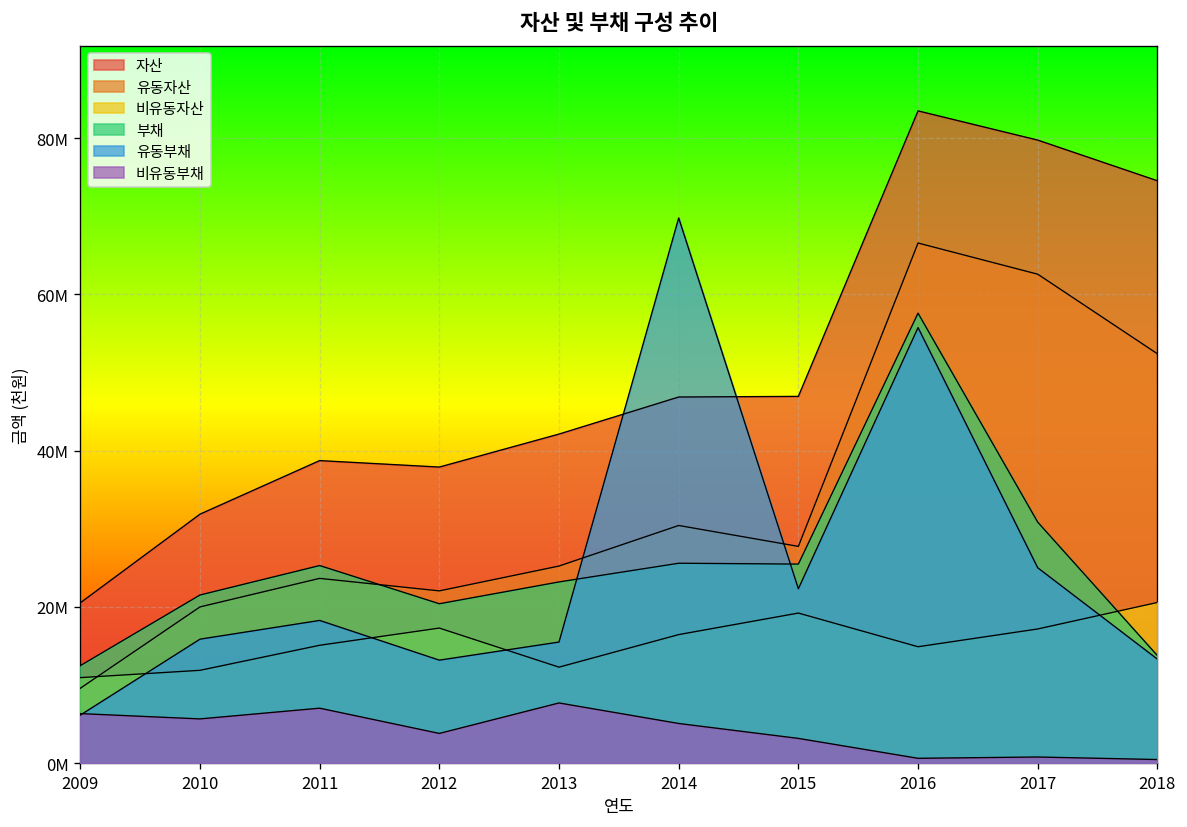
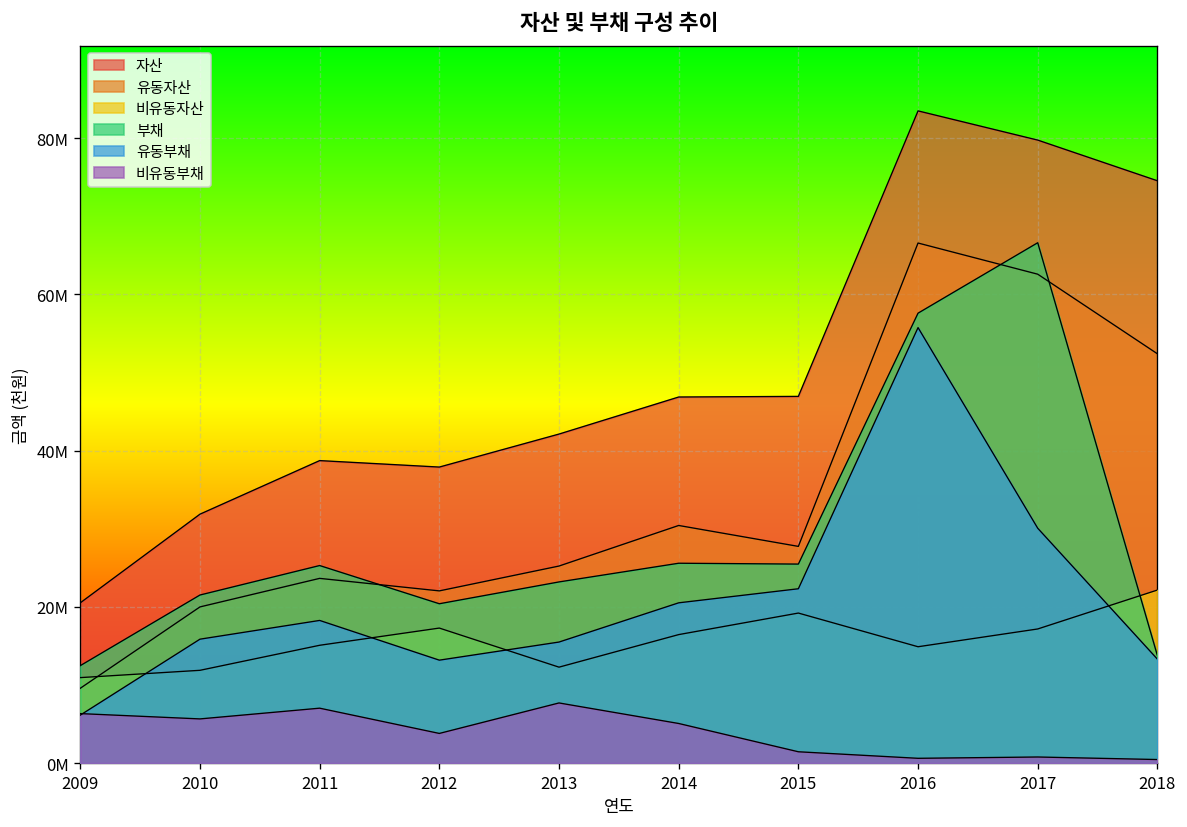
유동부채, 2014: 70000000 -> 21000000
비유동부채, 2015: 3000000 -> 1000000
부채, 2017: 31000000 -> 67000000
유동부채, 2017: 25000000 -> 30000000
비유동자산, 2018: 21000000 -> 22000000
